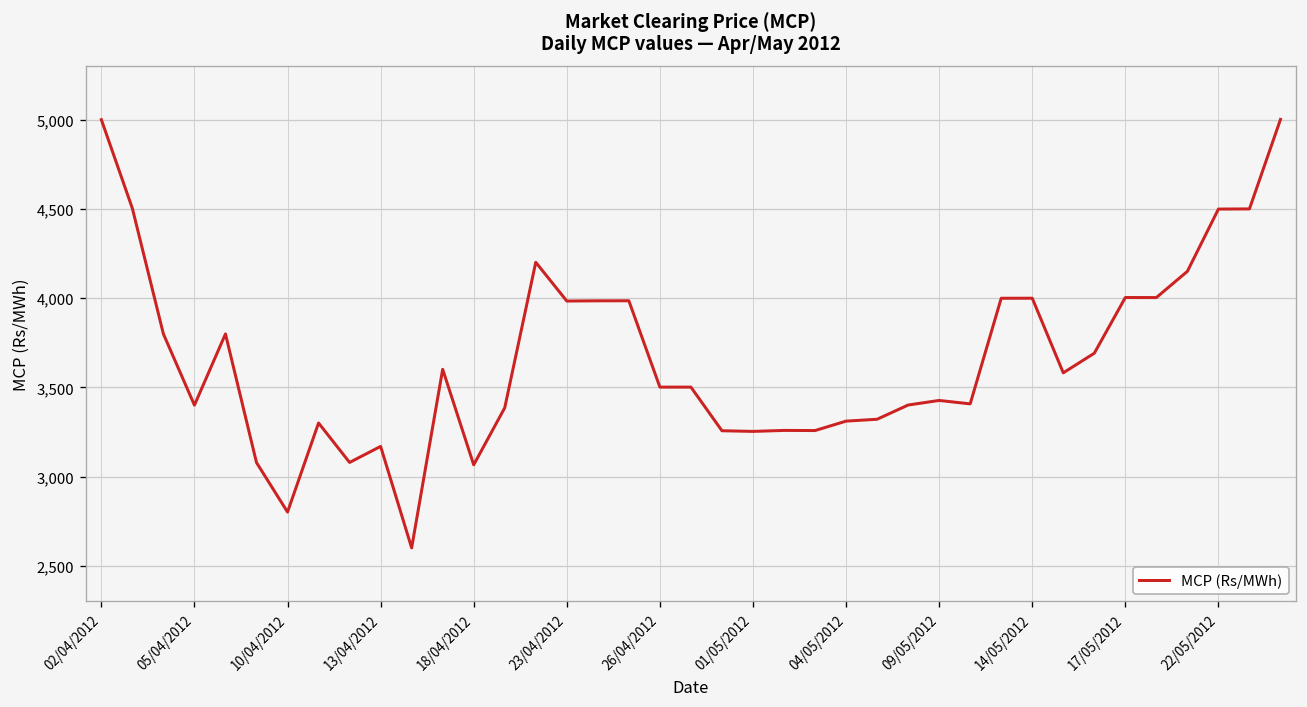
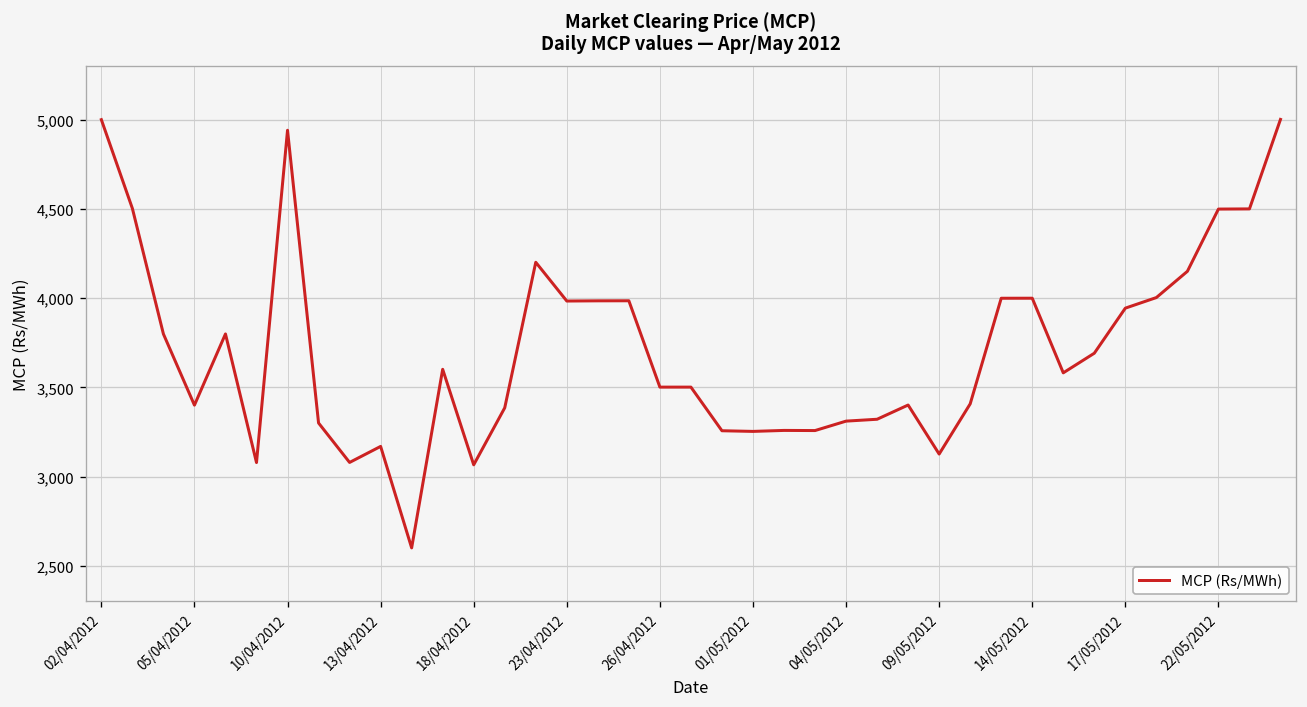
10/04/2012: 2,800 -> 4,940
09/05/2012: 3,430 -> 3,130
17/05/2012: 4,000 -> 3,940
